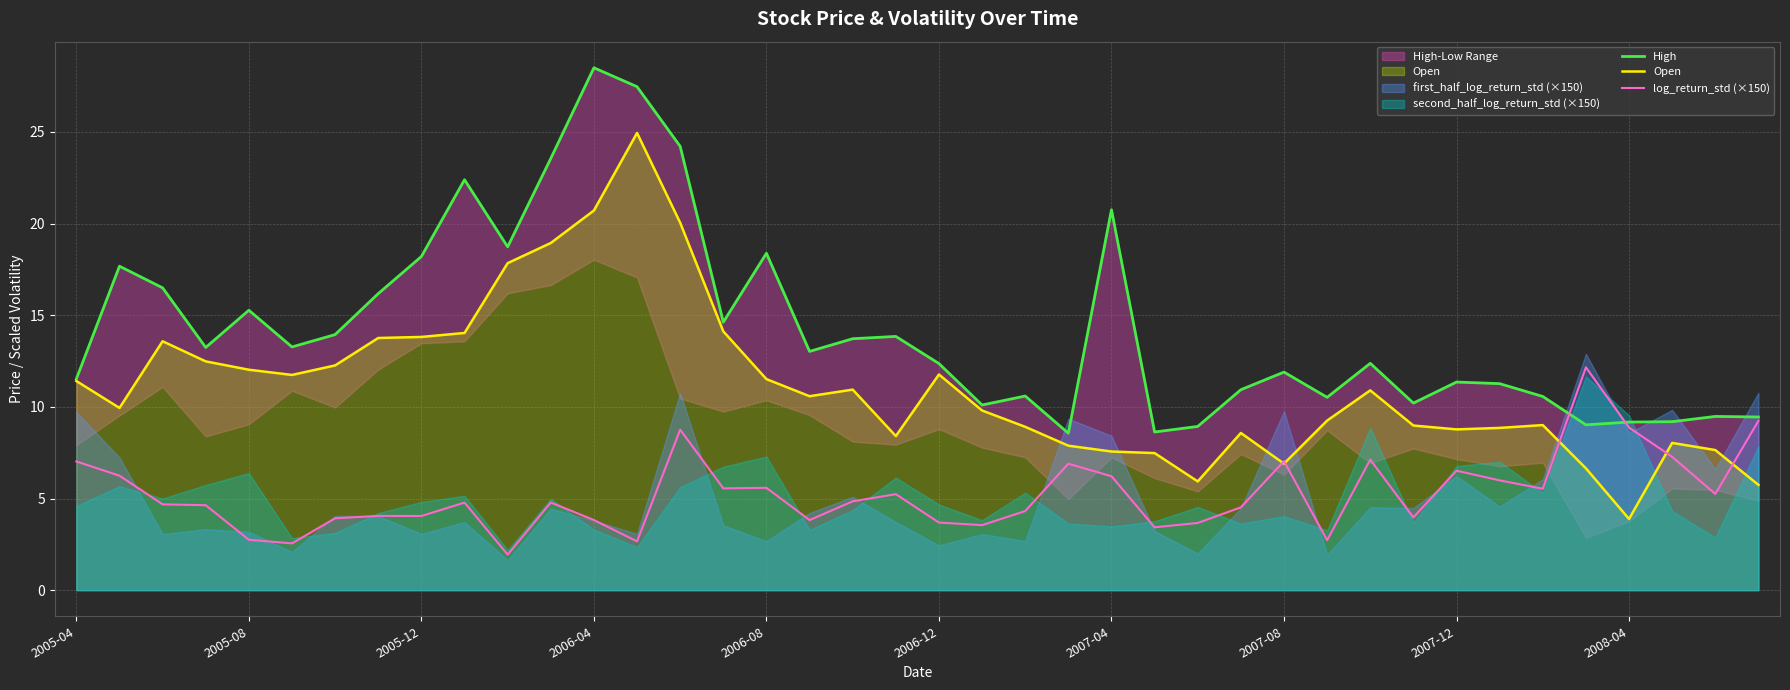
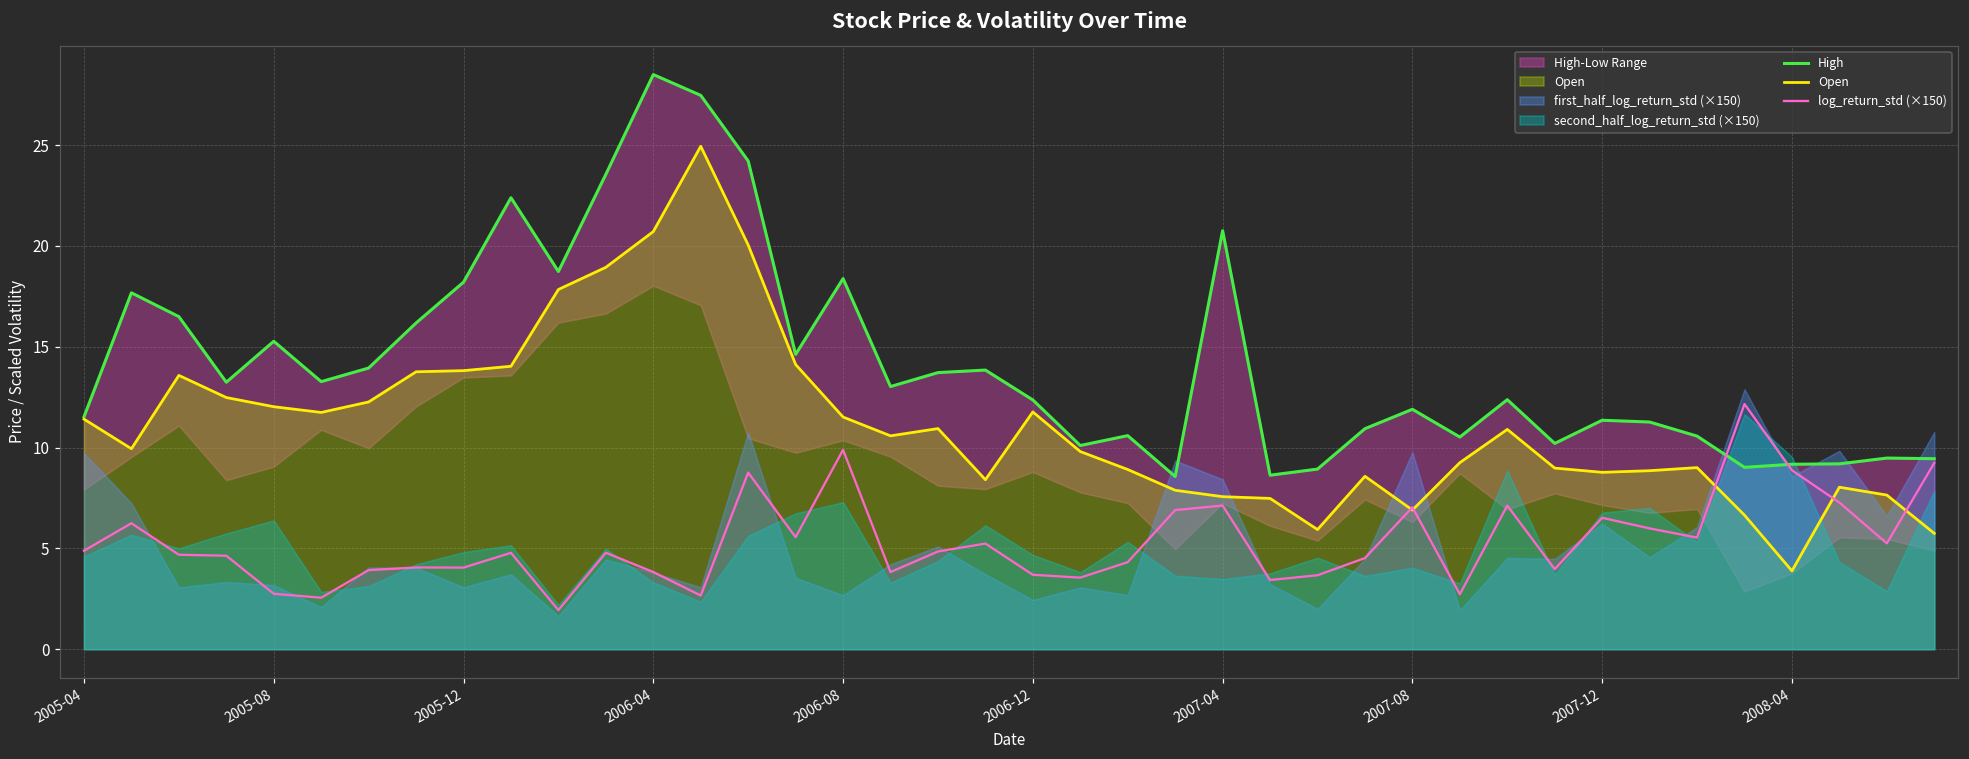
log_return_std (×150), 2005-04: 7.0 -> 4.9
log_return_std (×150), 2006-08: 5.6 -> 9.9
log_return_std (×150), 2007-04: 6.2 -> 7.1
